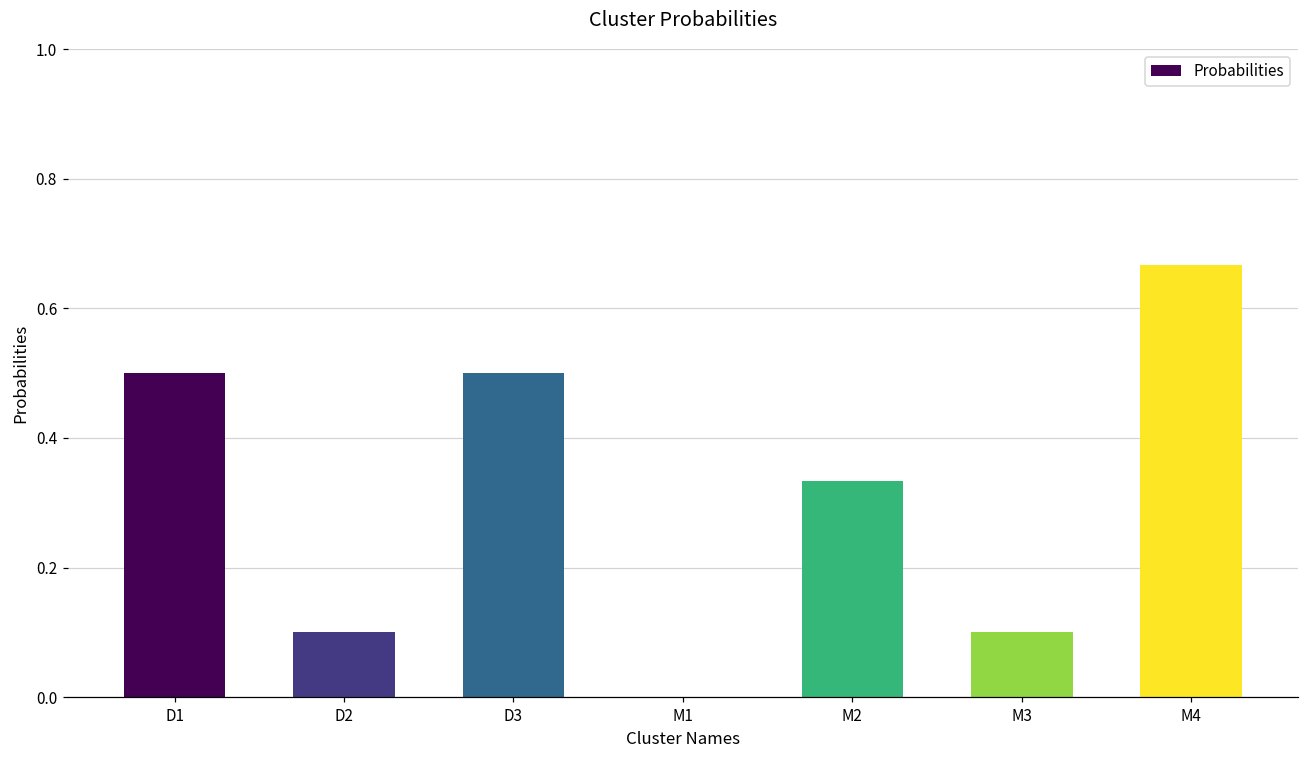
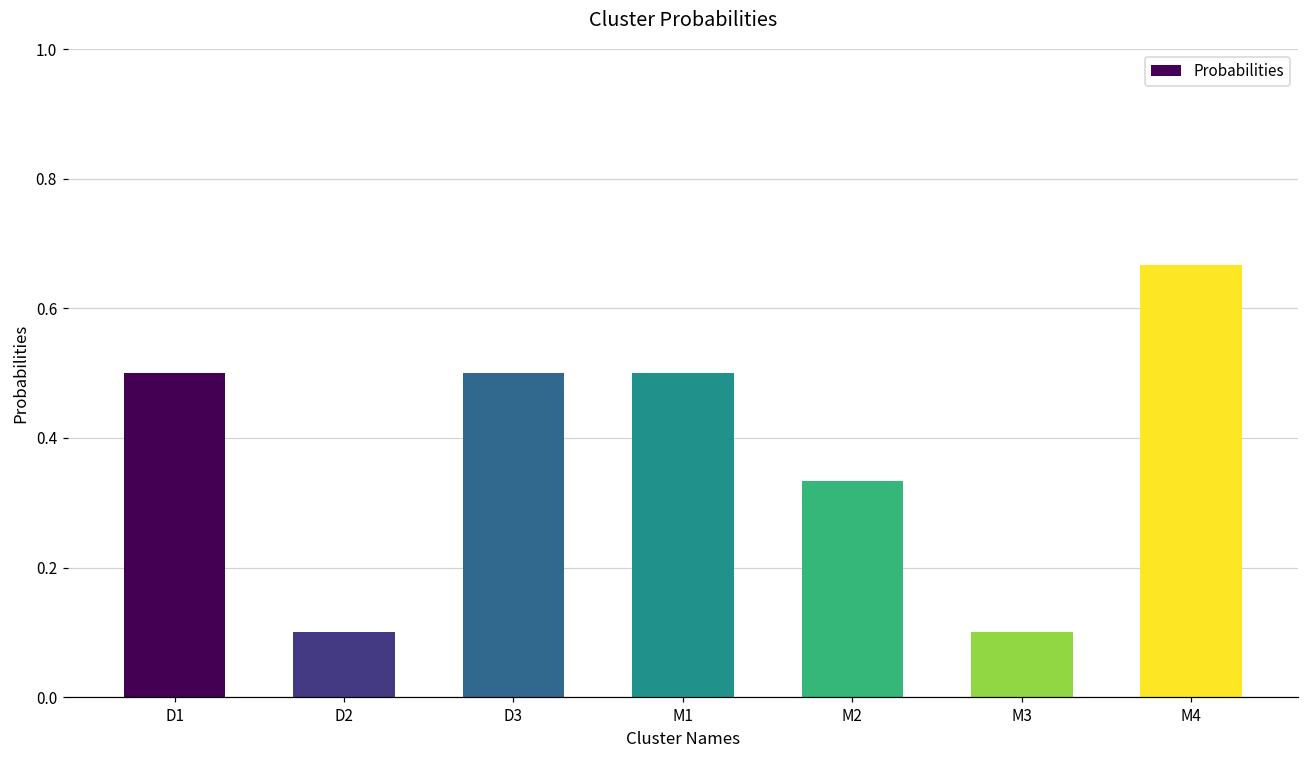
M1: 0.0 -> 0.5
